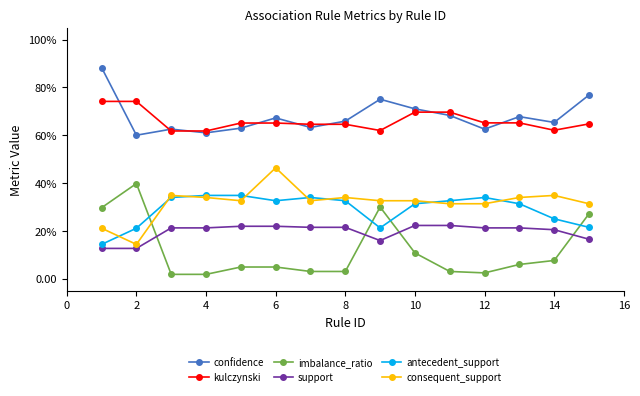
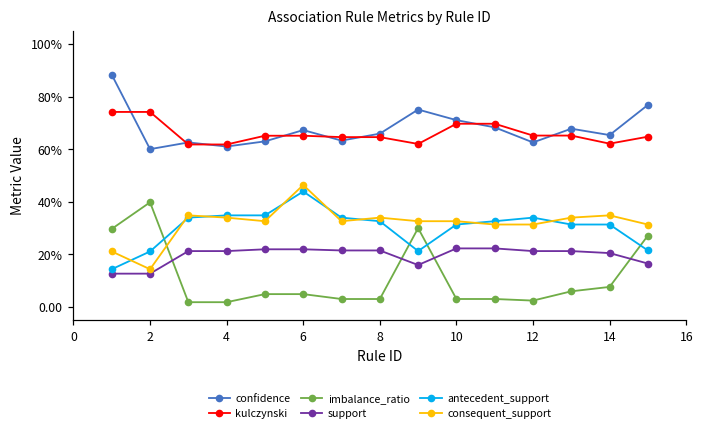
antecedent_support, 6: 33% -> 44%
imbalance_ratio, 10: 11% -> 3%
antecedent_support, 14: 25% -> 31%
